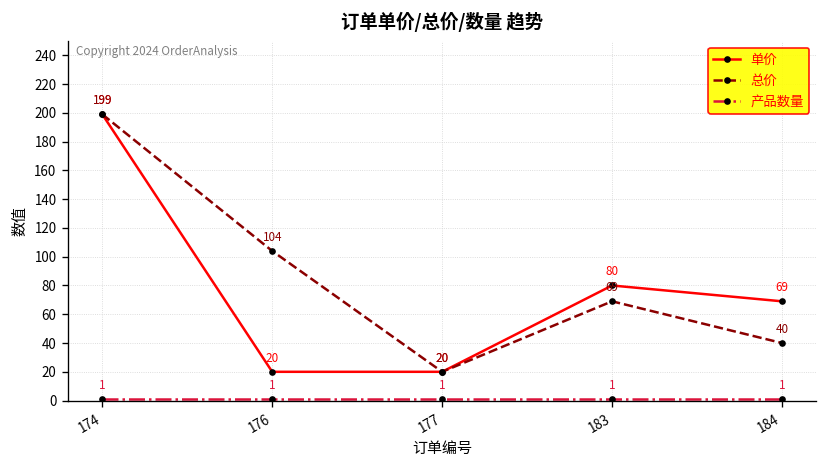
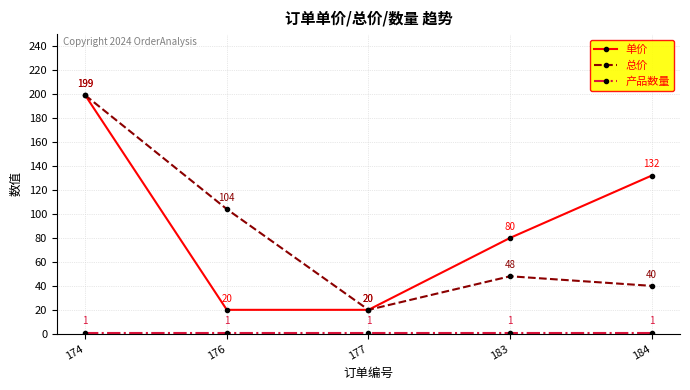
总价, 183: 69 -> 48
单价, 184: 69 -> 132
